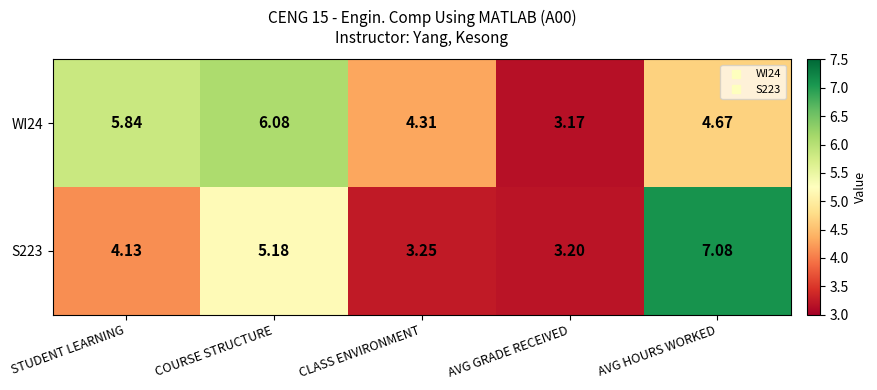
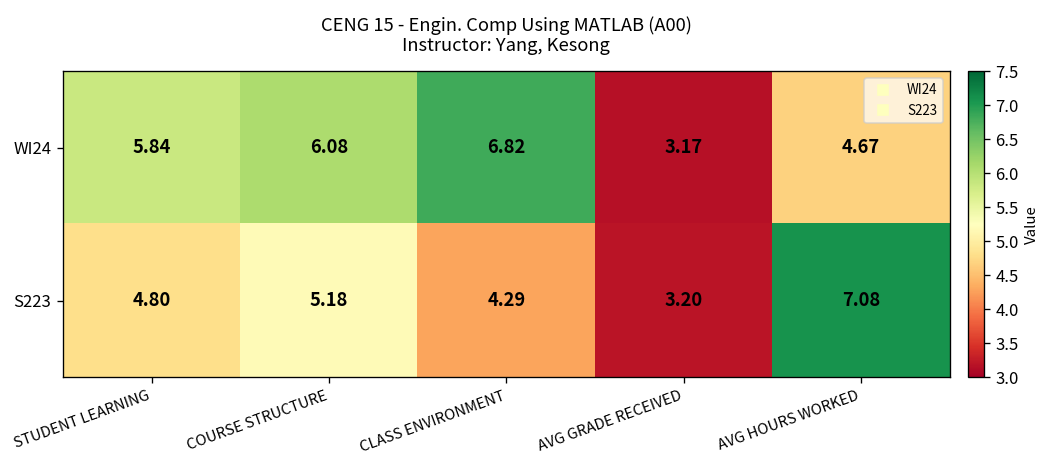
WI24, CLASS ENVIRONMENT: 4.31 -> 6.82
S223, STUDENT LEARNING: 4.13 -> 4.80
S223, CLASS ENVIRONMENT: 3.25 -> 4.29
